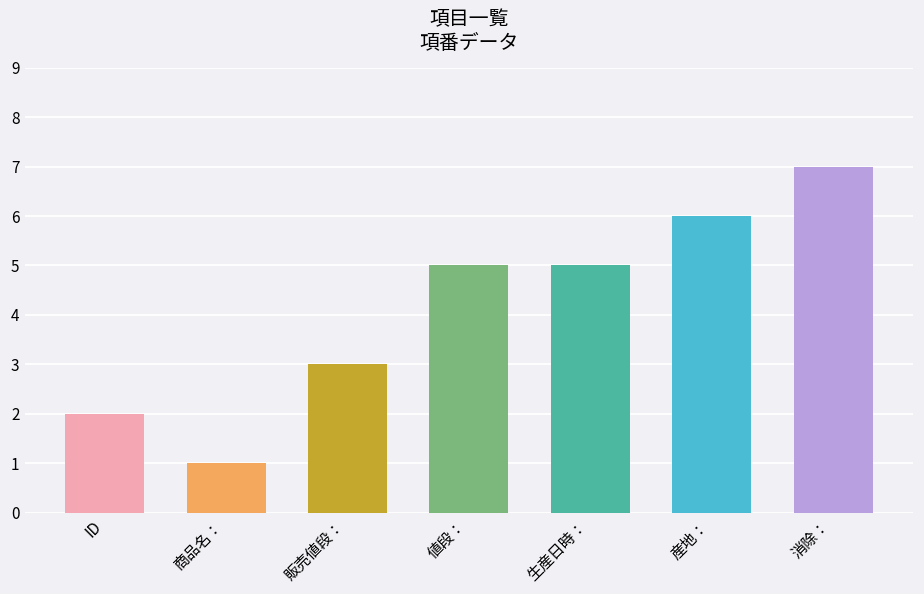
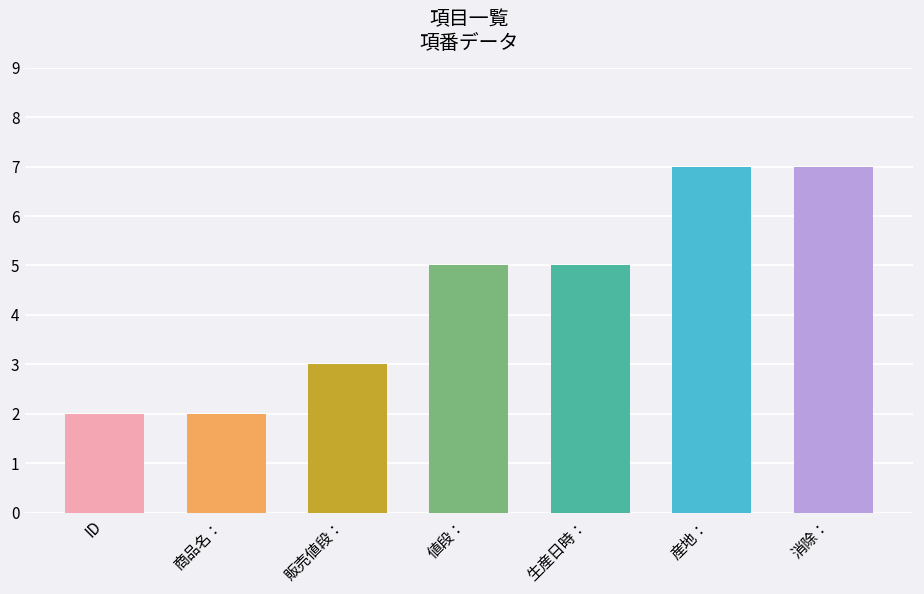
商品名：: 1 -> 2
産地：: 6 -> 7
